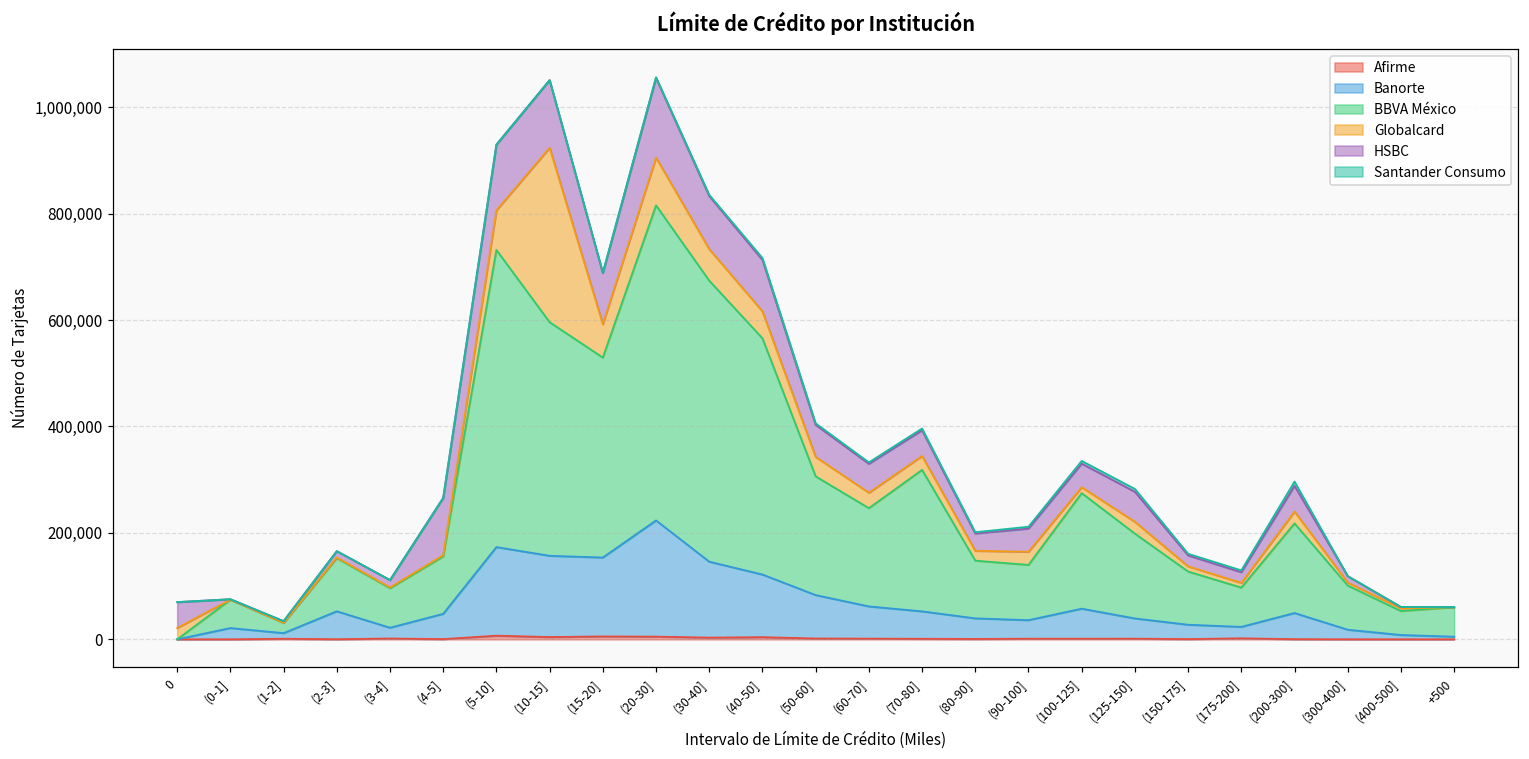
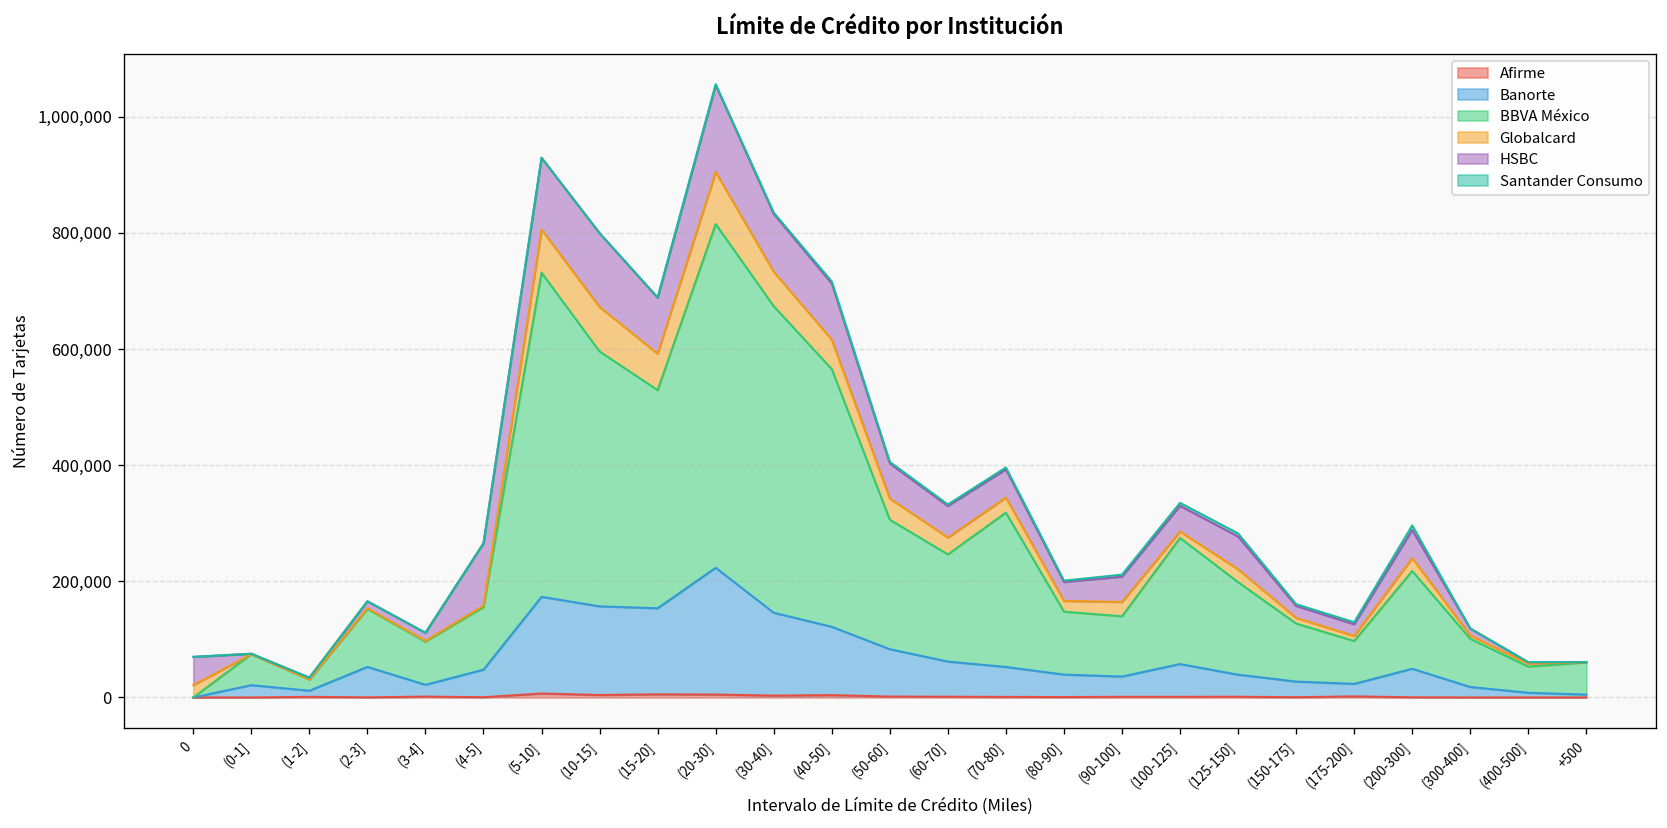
Globalcard, (10-15]: 330,000 -> 80,000
